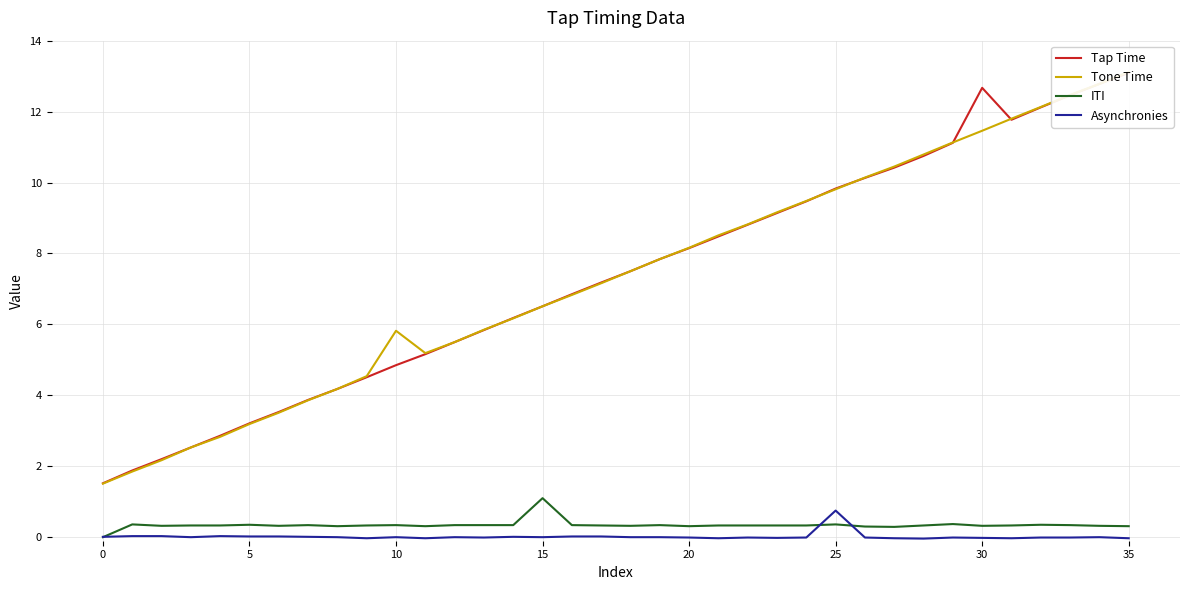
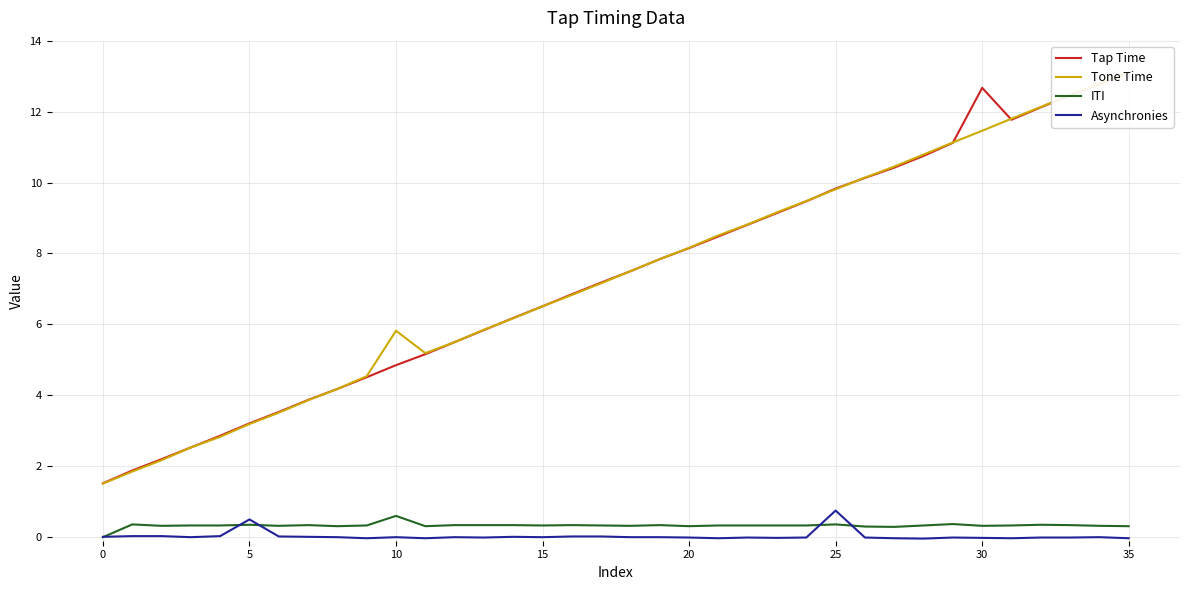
Asynchronies, 5: 0.0 -> 0.5
ITI, 10: 0.3 -> 0.6
ITI, 15: 1.1 -> 0.3
